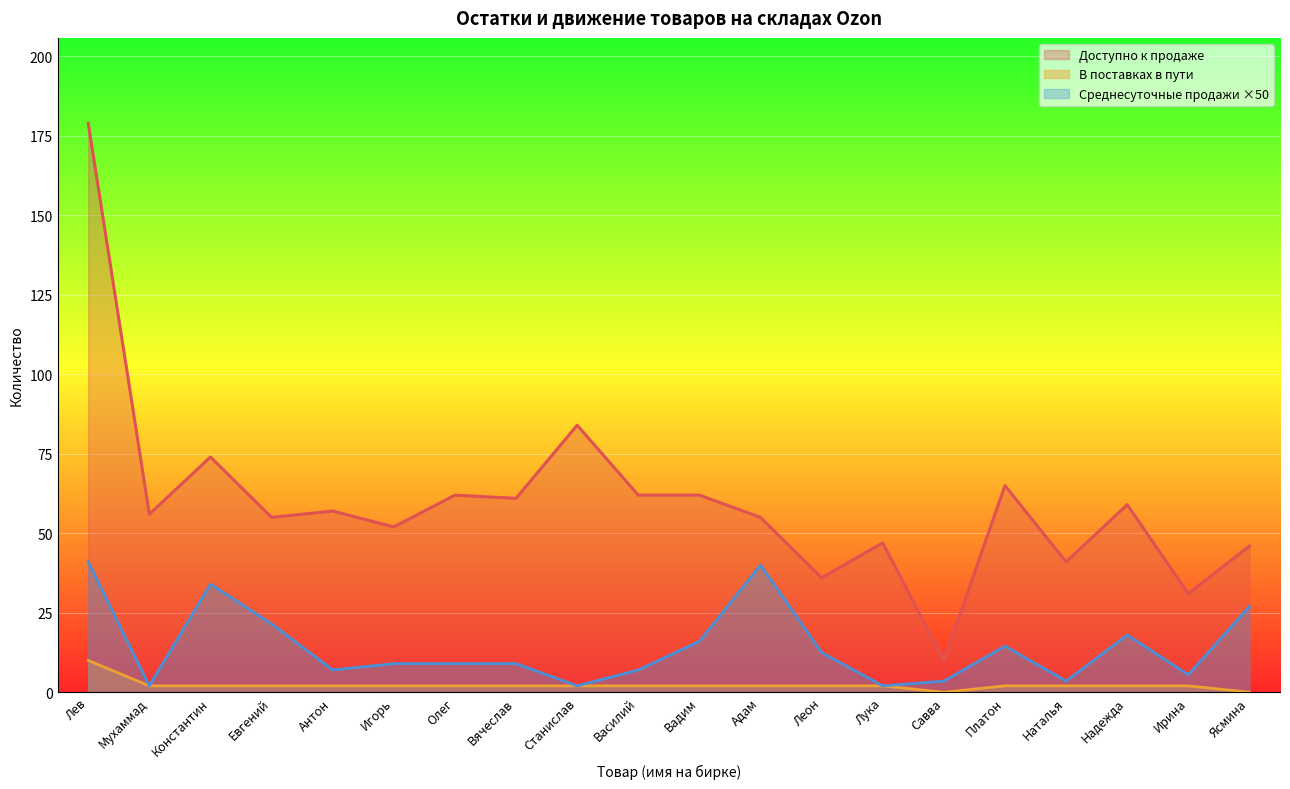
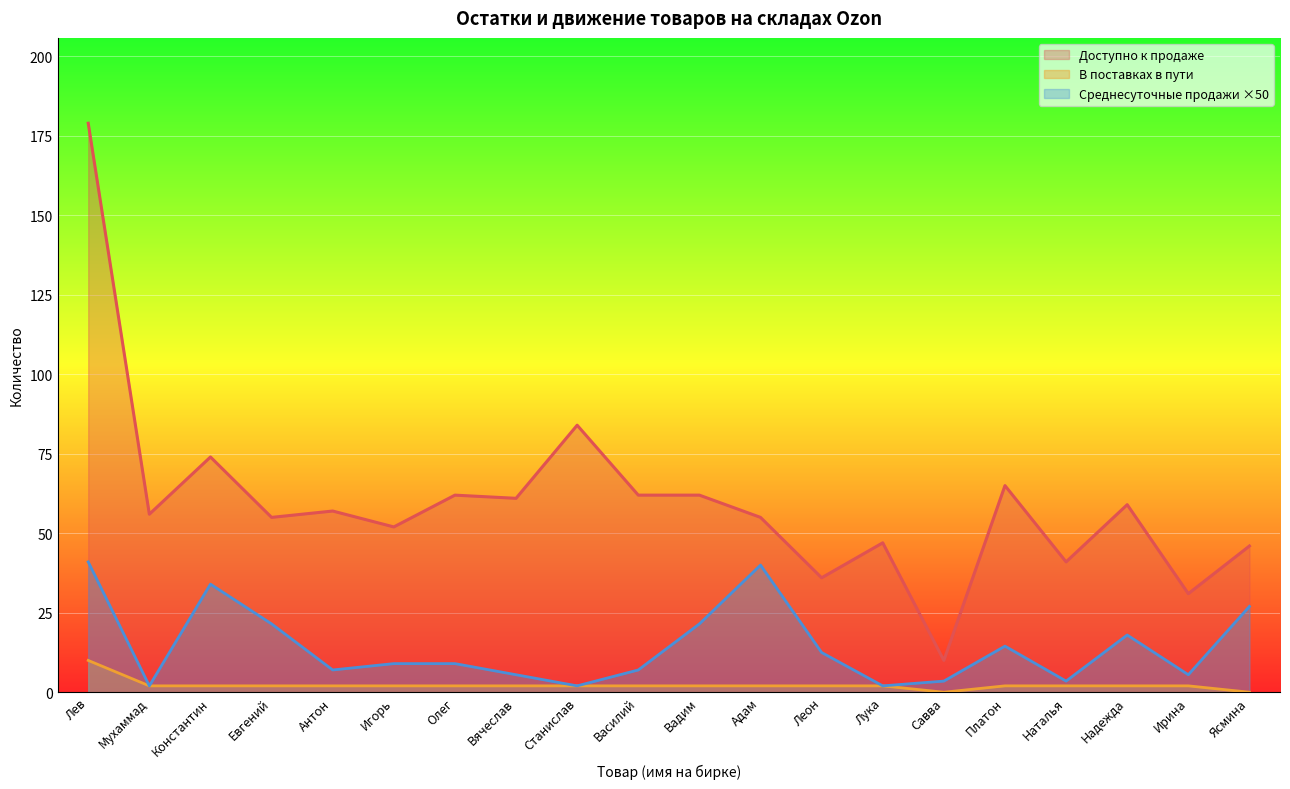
Среднесуточные продажи ×50, Вячеслав: 9 -> 6
Среднесуточные продажи ×50, Вадим: 16 -> 22
